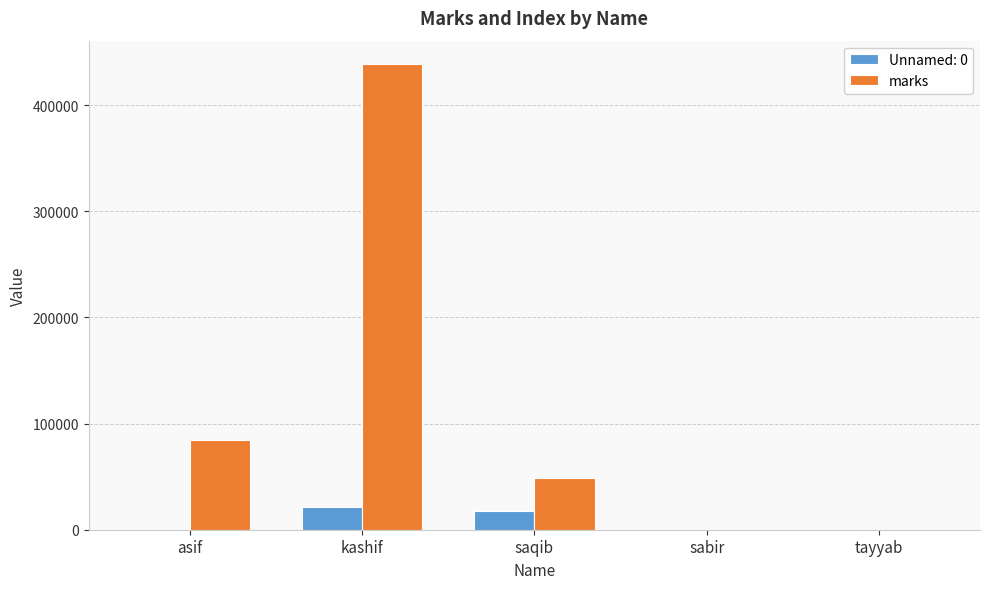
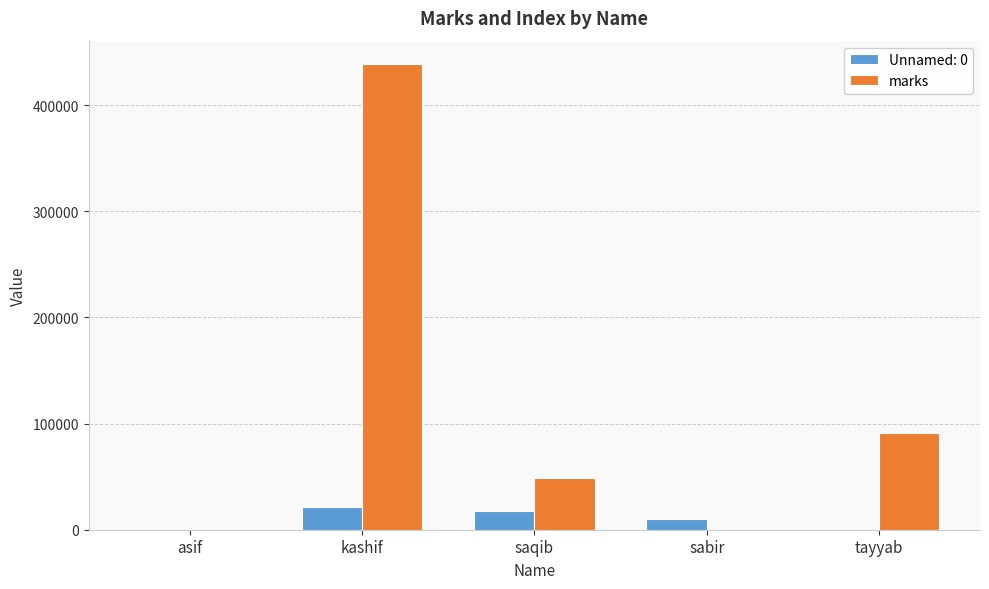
marks, asif: 85000 -> 0
Unnamed: 0, sabir: 0 -> 10000
marks, tayyab: 0 -> 91000
